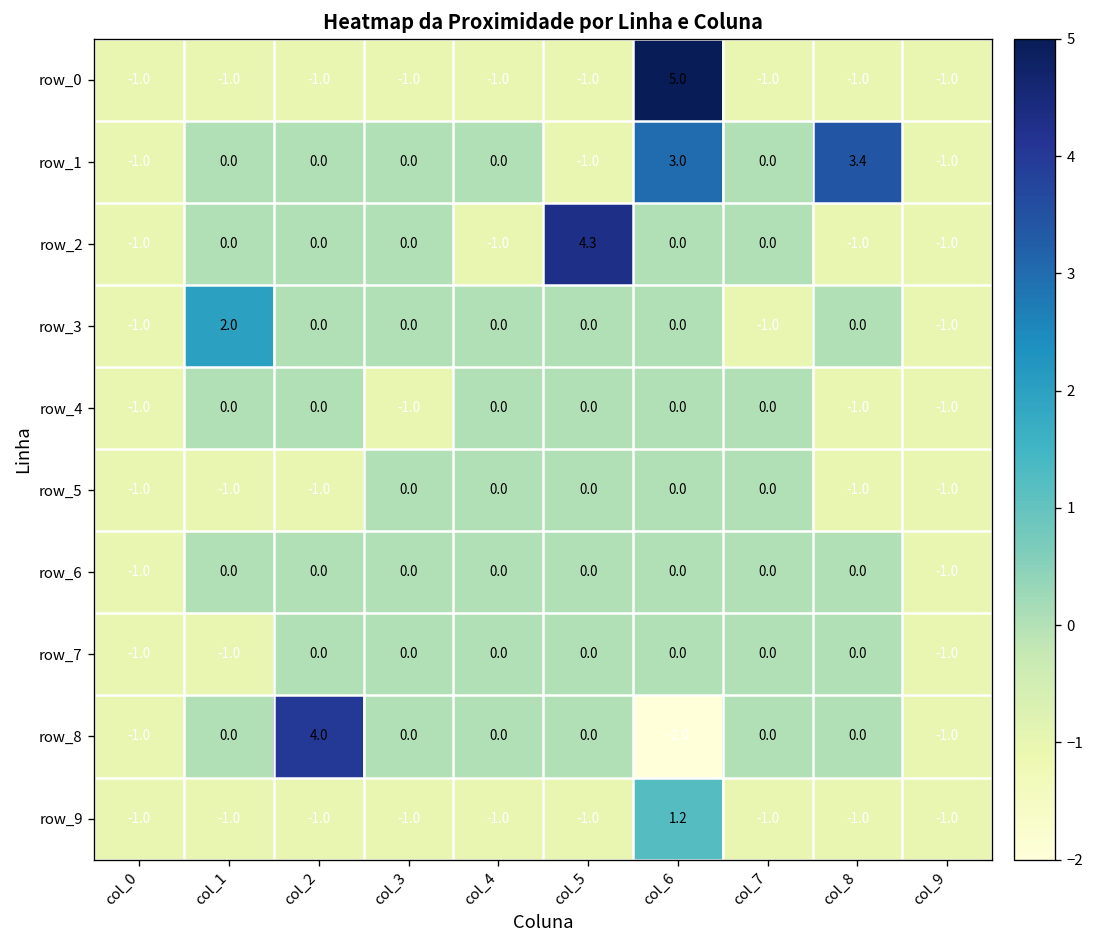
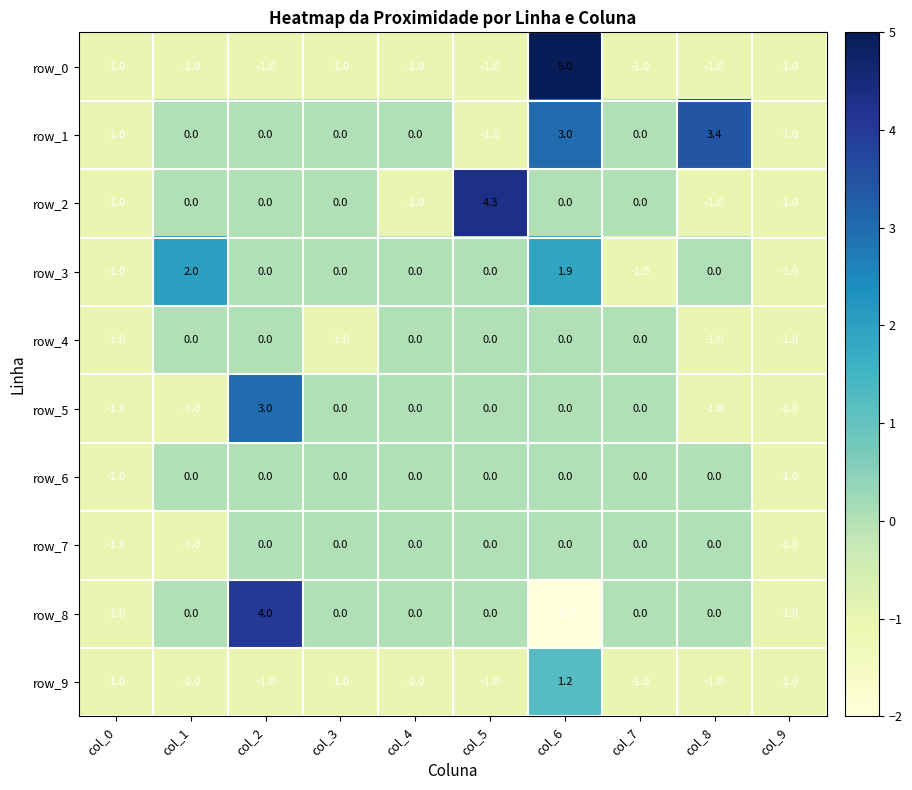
row_3, col_6: 0.0 -> 1.9
row_5, col_2: -1.0 -> 3.0
